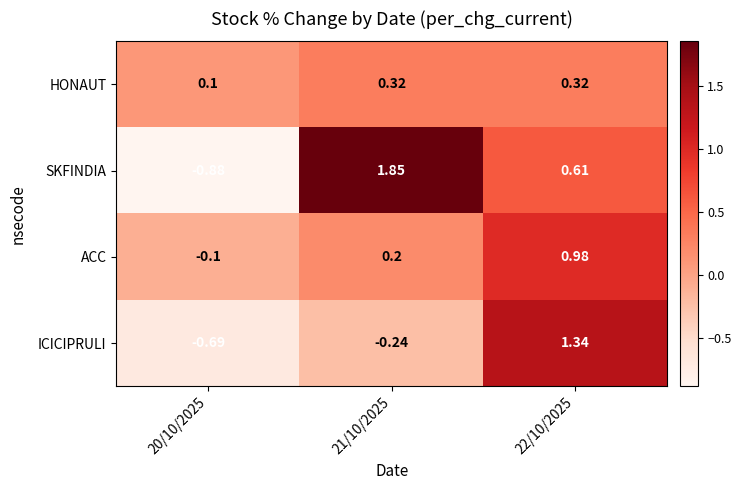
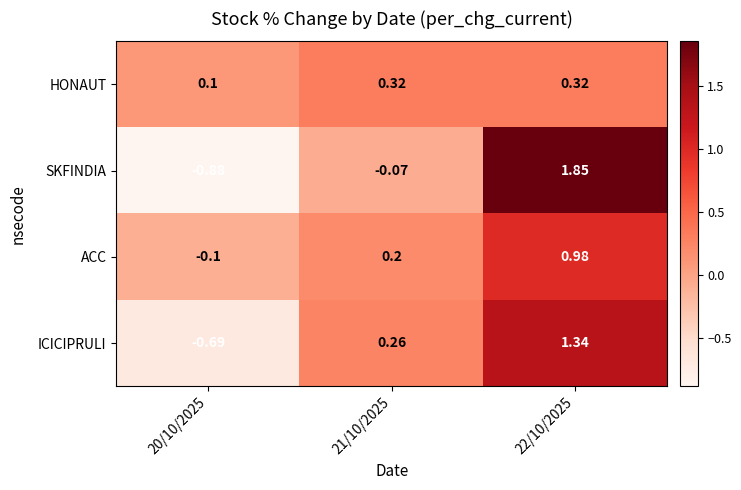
SKFINDIA, 21/10/2025: 1.85 -> -0.07
SKFINDIA, 22/10/2025: 0.61 -> 1.85
ICICIPRULI, 21/10/2025: -0.24 -> 0.26
